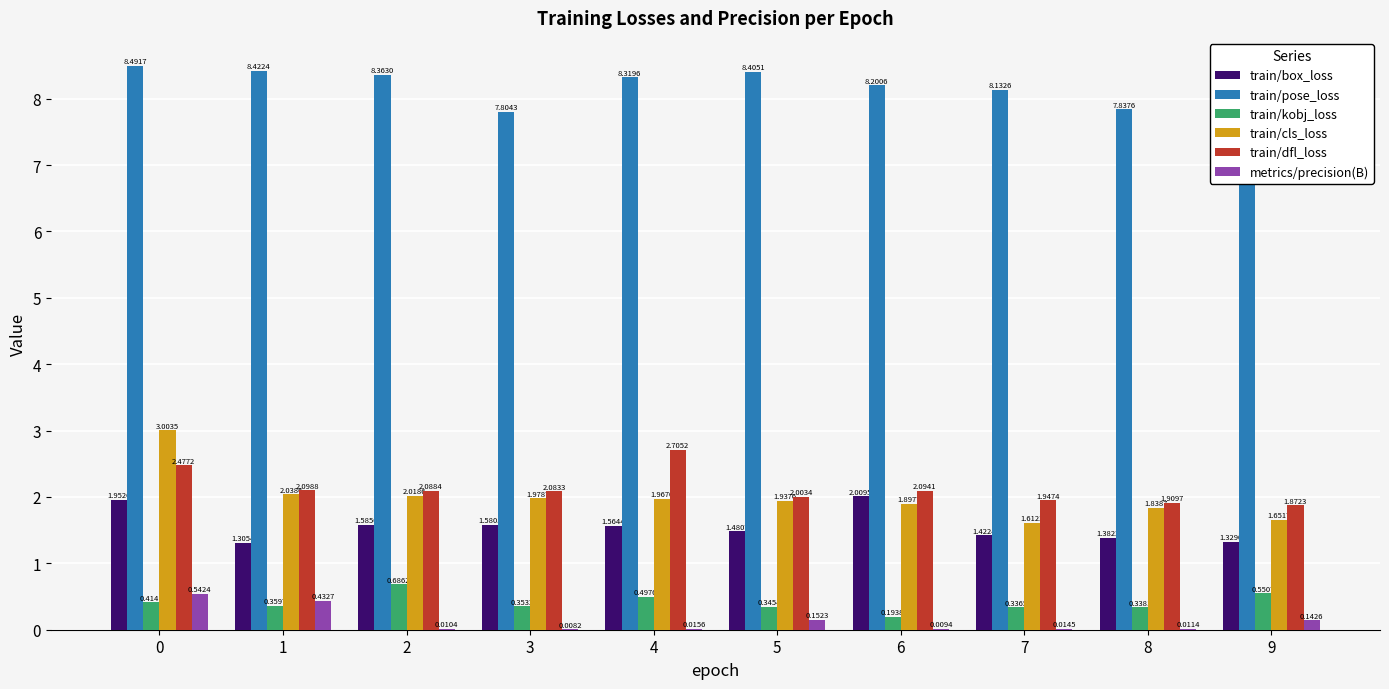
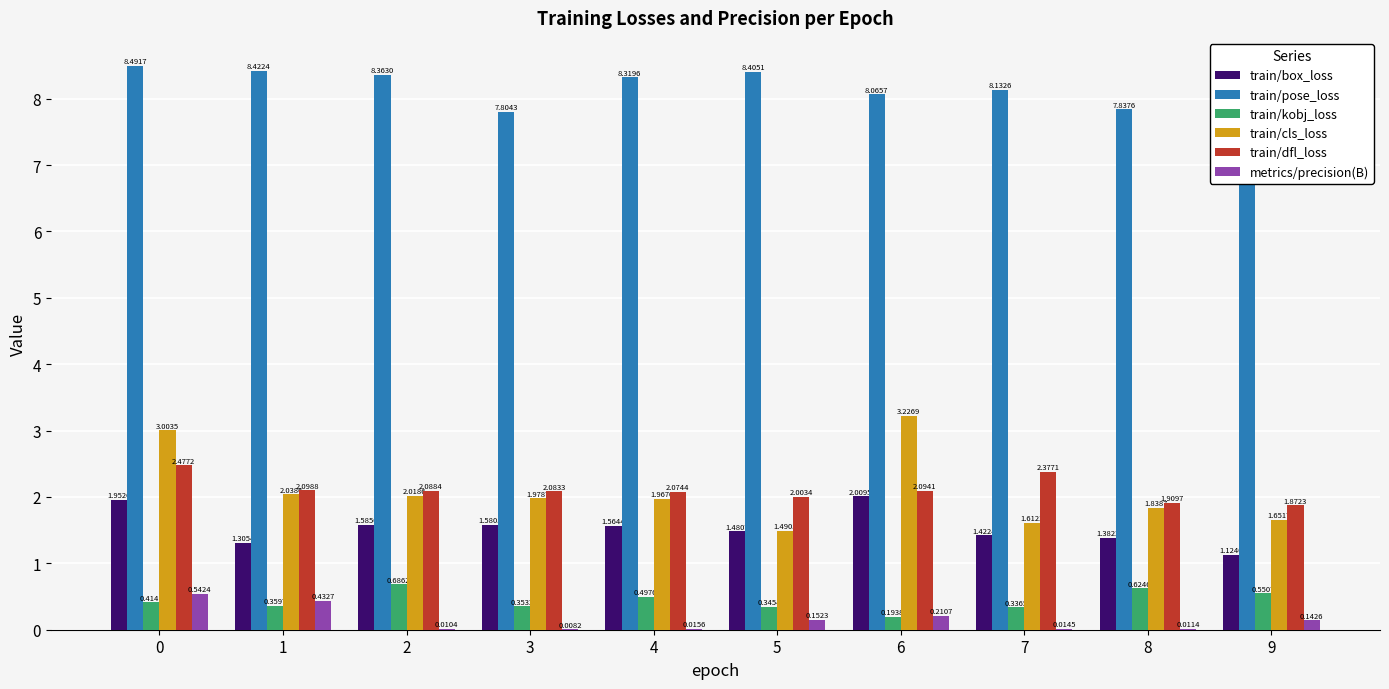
train/dfl_loss, 4: 2.7052 -> 2.0744
train/cls_loss, 5: 1.9376 -> 1.4905
train/pose_loss, 6: 8.2006 -> 8.0657
train/cls_loss, 6: 1.8977 -> 3.2269
metrics/precision(B), 6: 0.0094 -> 0.2107
train/dfl_loss, 7: 1.9474 -> 2.3771
train/kobj_loss, 8: 0.3381 -> 0.6246
train/box_loss, 9: 1.3290 -> 1.1240
